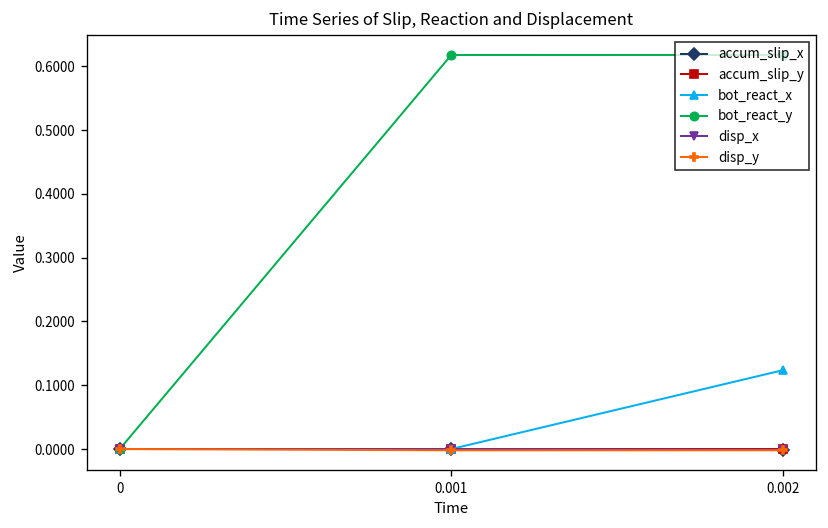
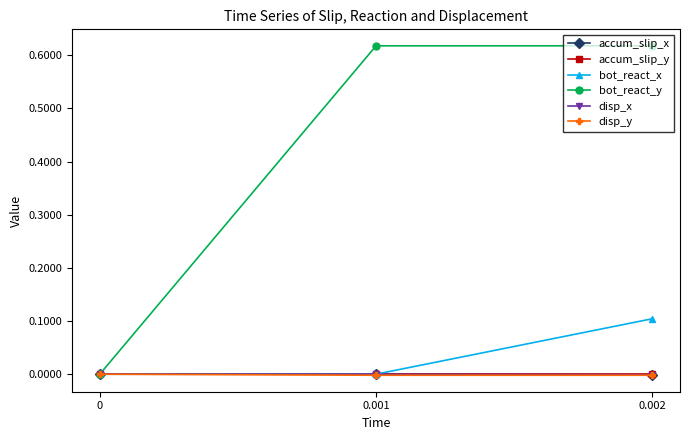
bot_react_x, 0.002: 0.12 -> 0.10
